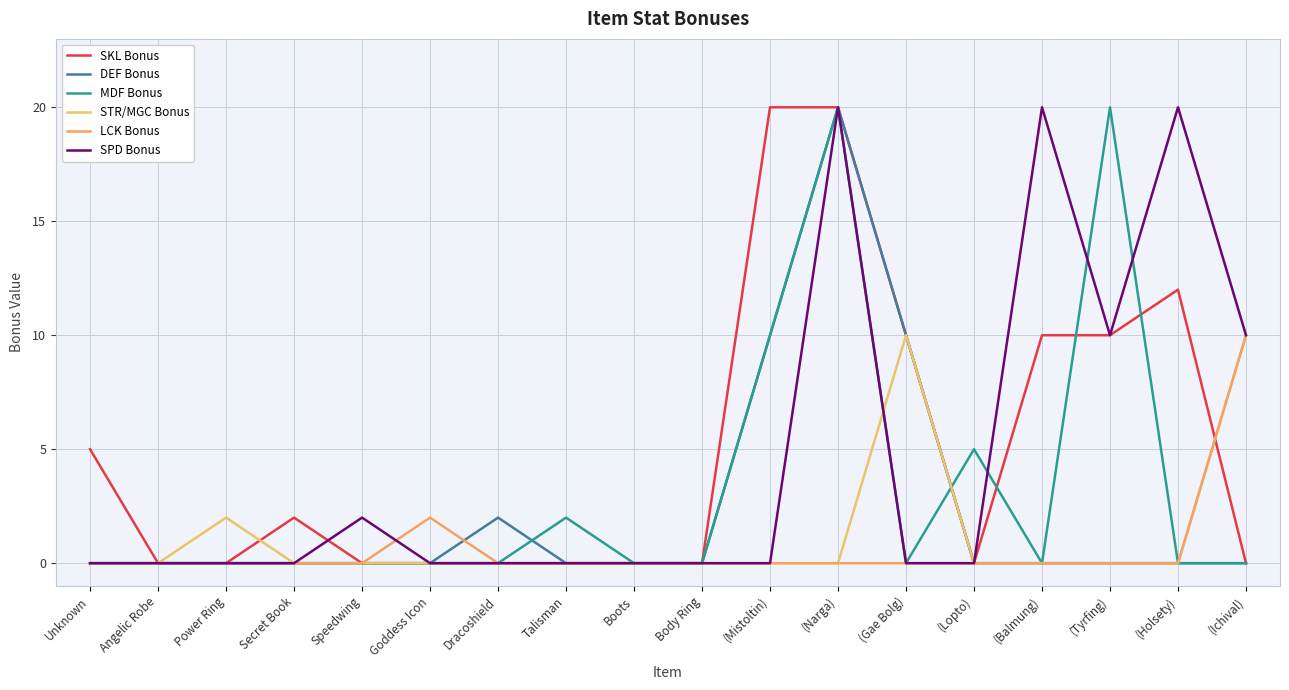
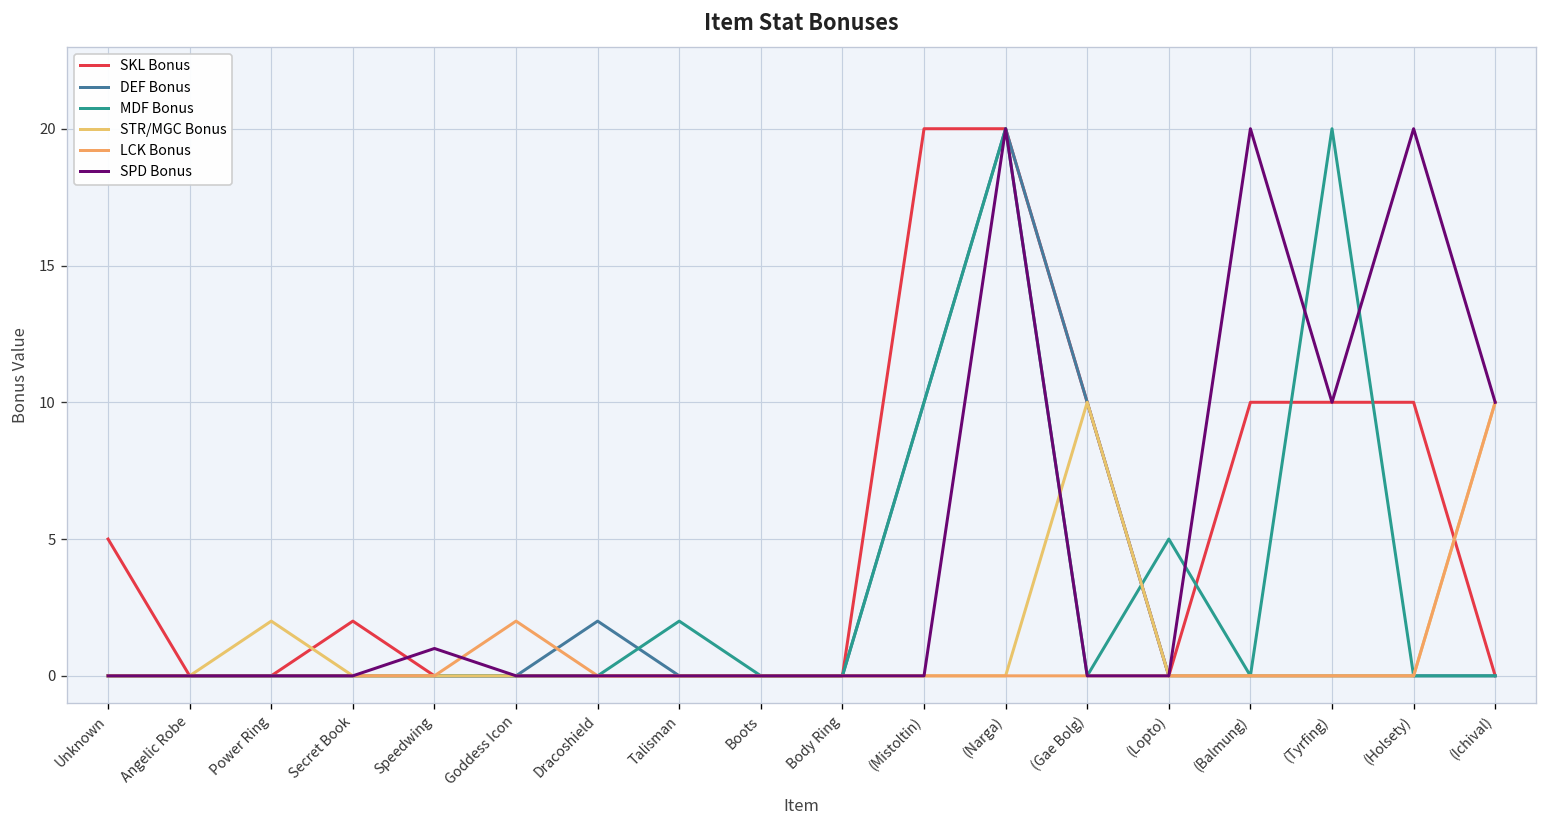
SPD Bonus, Speedwing: 2 -> 1
SKL Bonus, (Holsety): 12 -> 10
